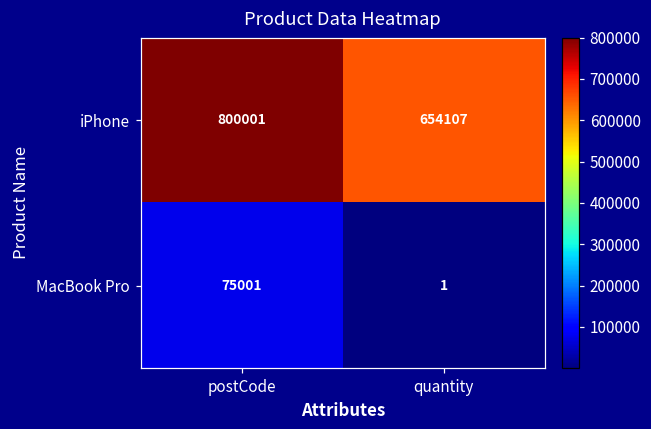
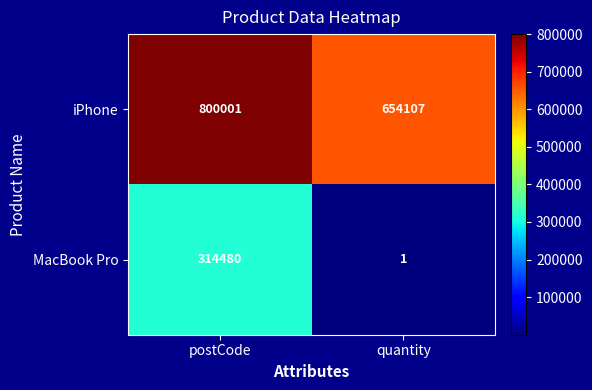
MacBook Pro, postCode: 75001 -> 314480
